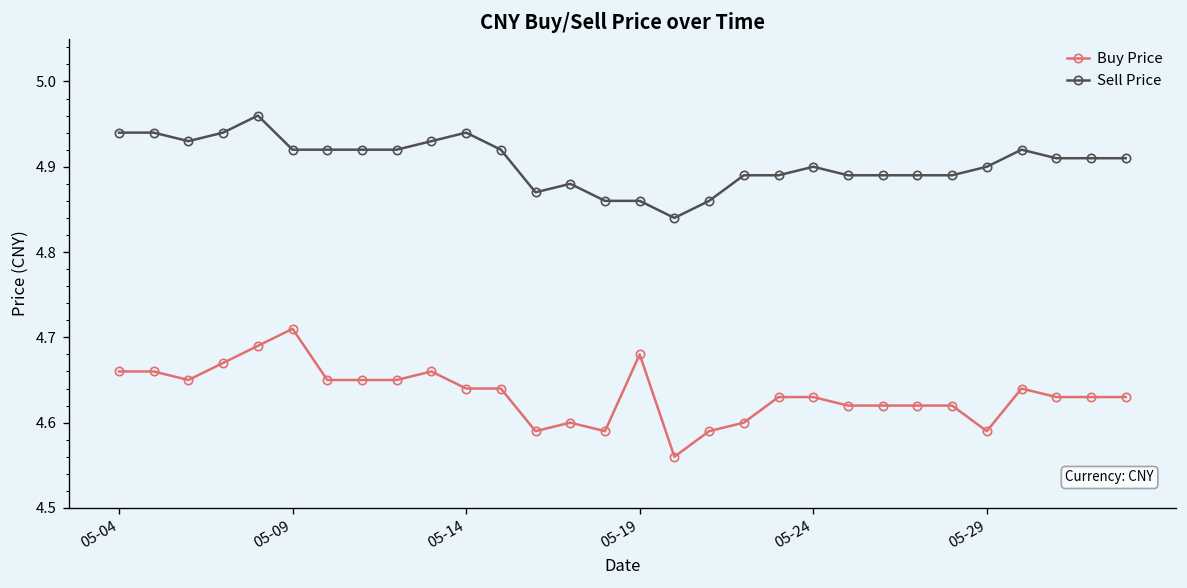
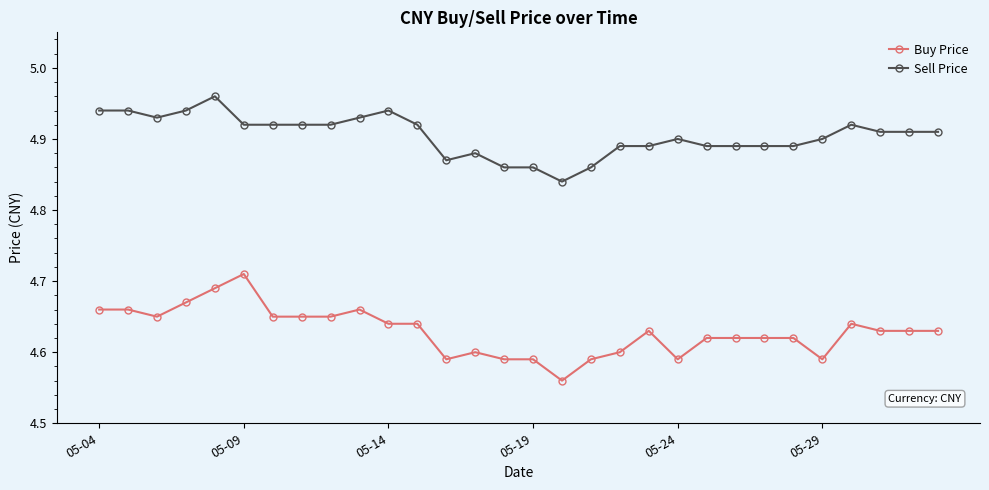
Buy Price, 05-19: 4.68 -> 4.59
Buy Price, 05-24: 4.63 -> 4.59
